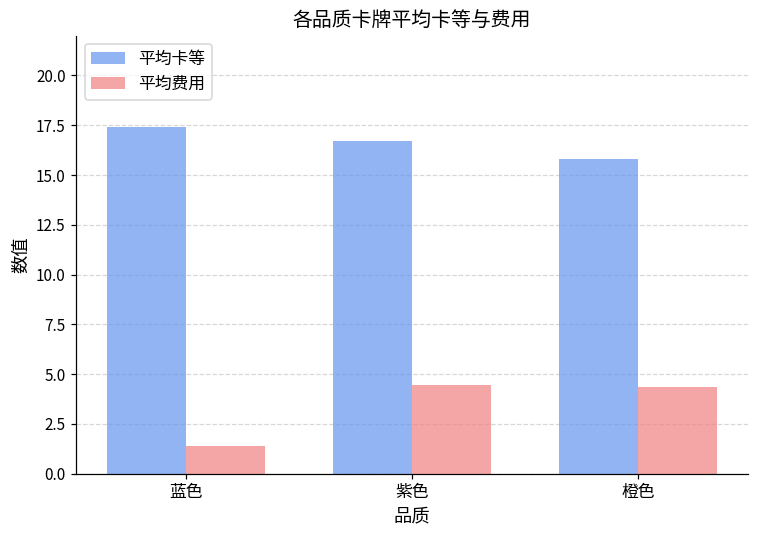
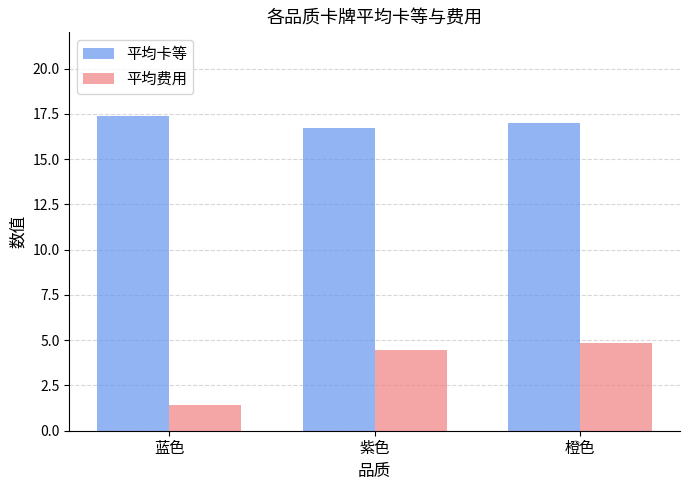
平均卡等, 橙色: 15.8 -> 17.0
平均费用, 橙色: 4.4 -> 4.9
